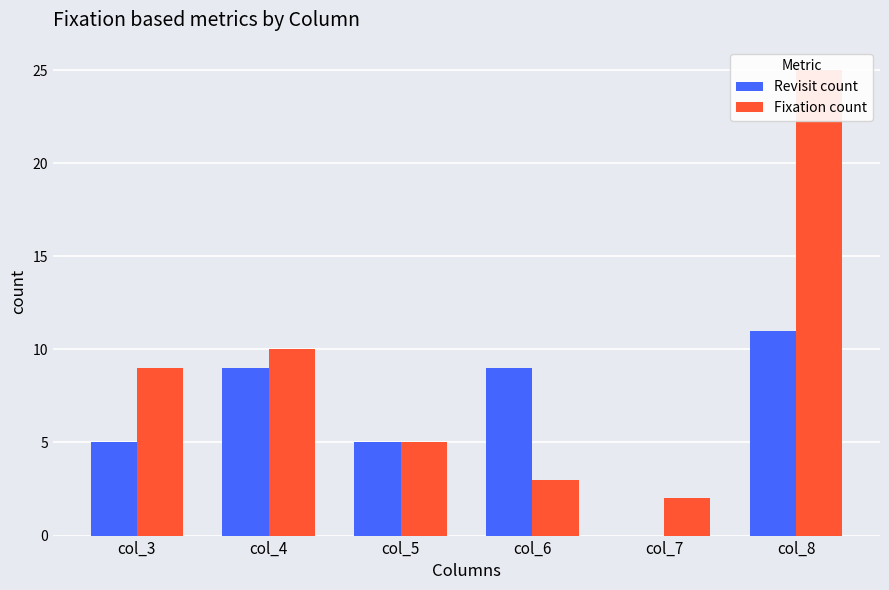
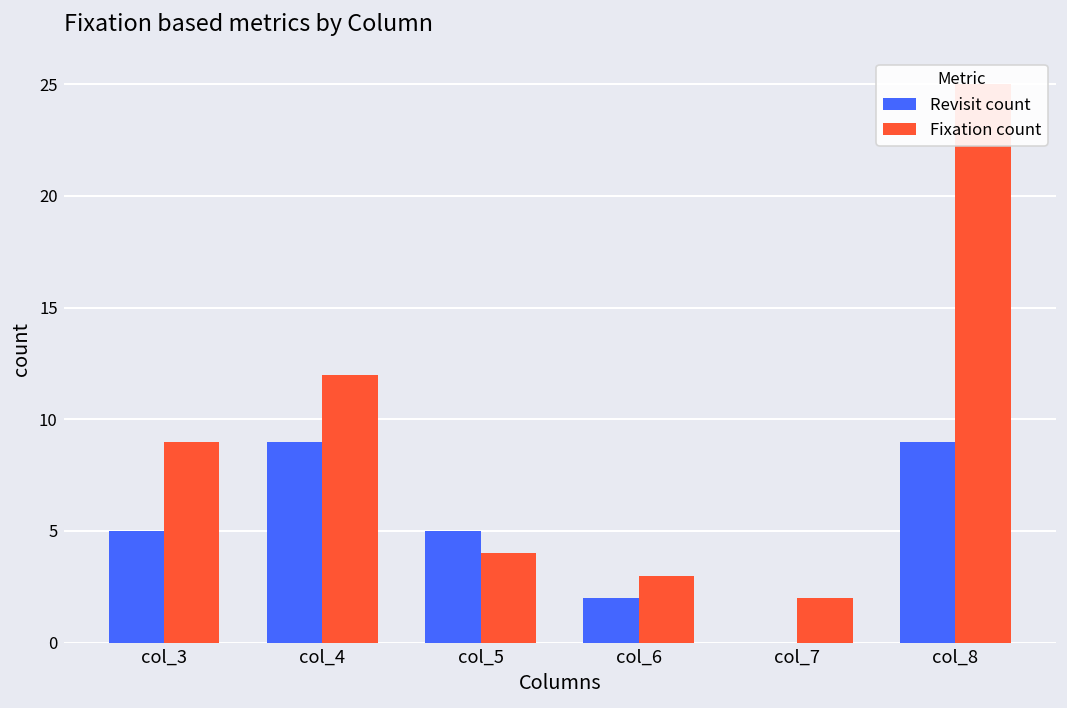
Fixation count, col_4: 10 -> 12
Fixation count, col_5: 5 -> 4
Revisit count, col_6: 9 -> 2
Revisit count, col_8: 11 -> 9
